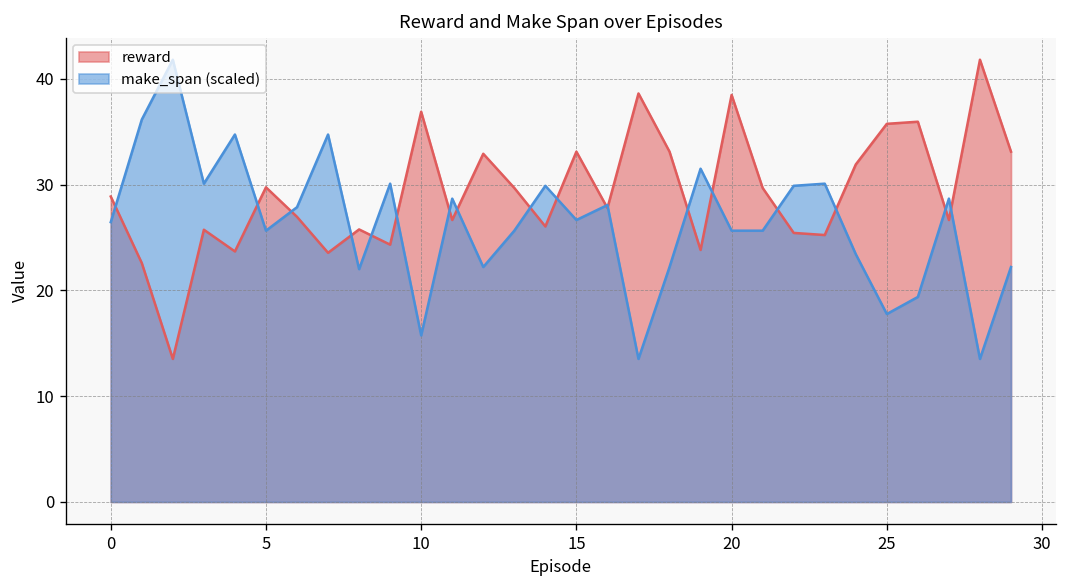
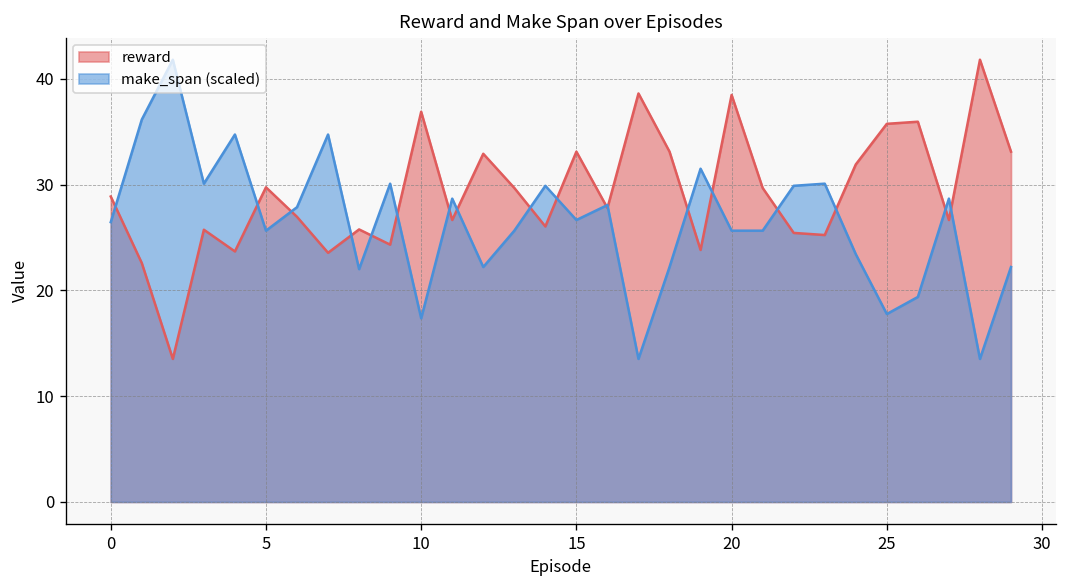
make_span (scaled), 10: 16 -> 17
